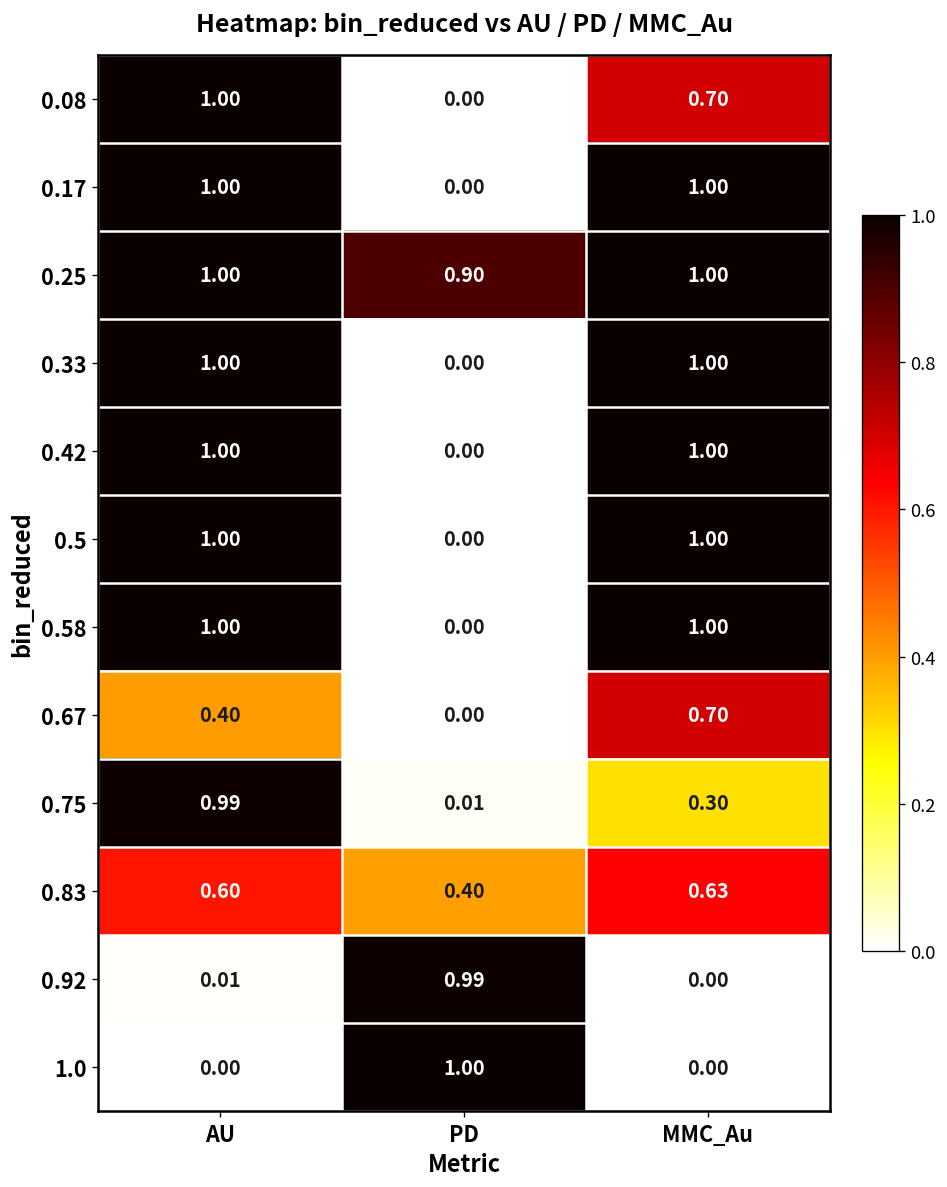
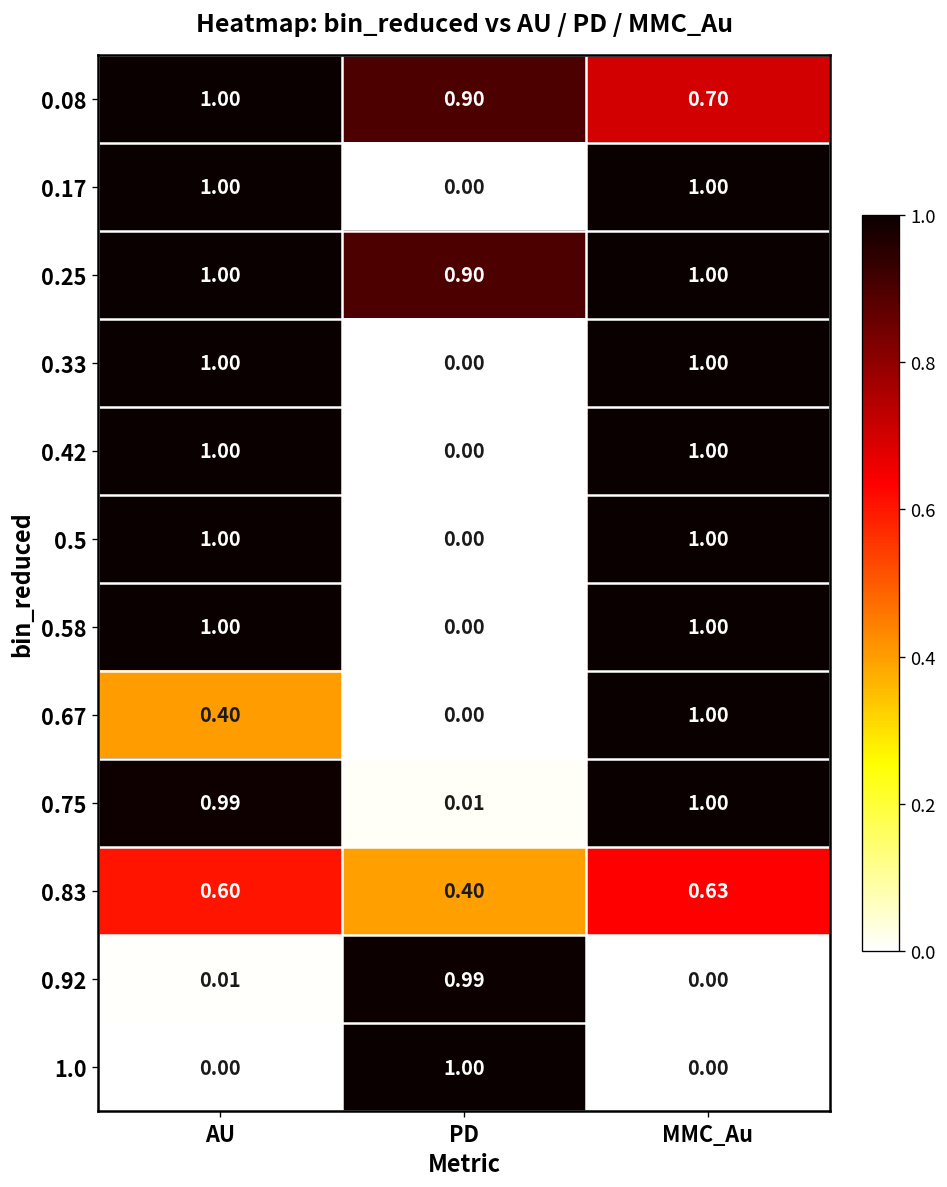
0.08, PD: 0.00 -> 0.90
0.67, MMC_Au: 0.70 -> 1.00
0.75, MMC_Au: 0.30 -> 1.00
